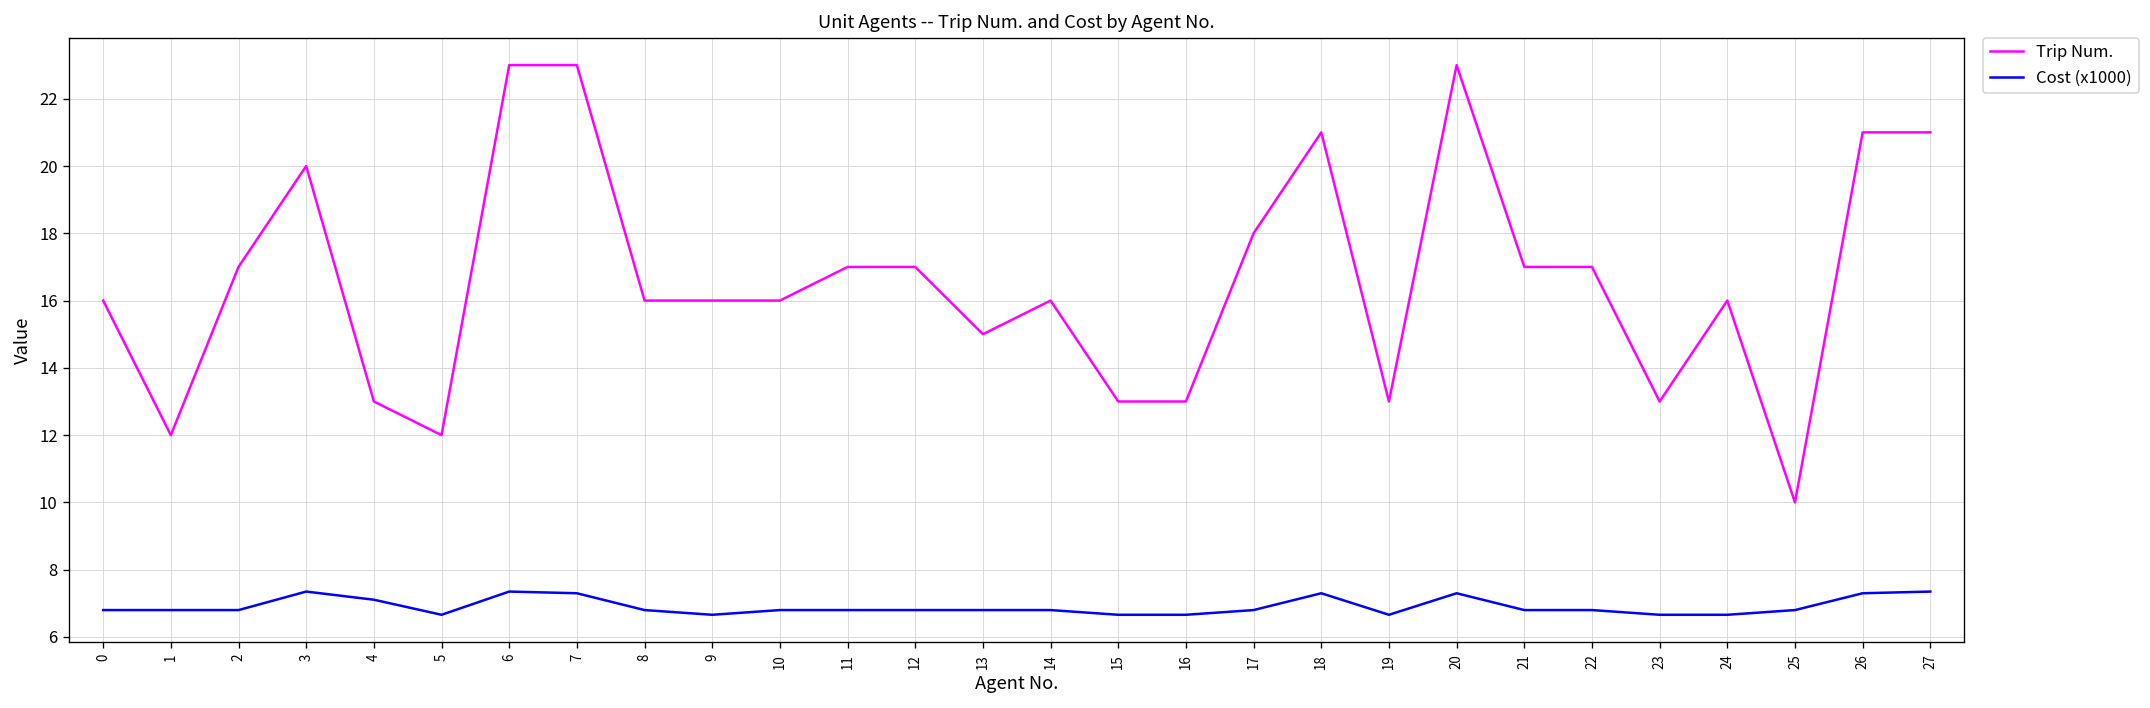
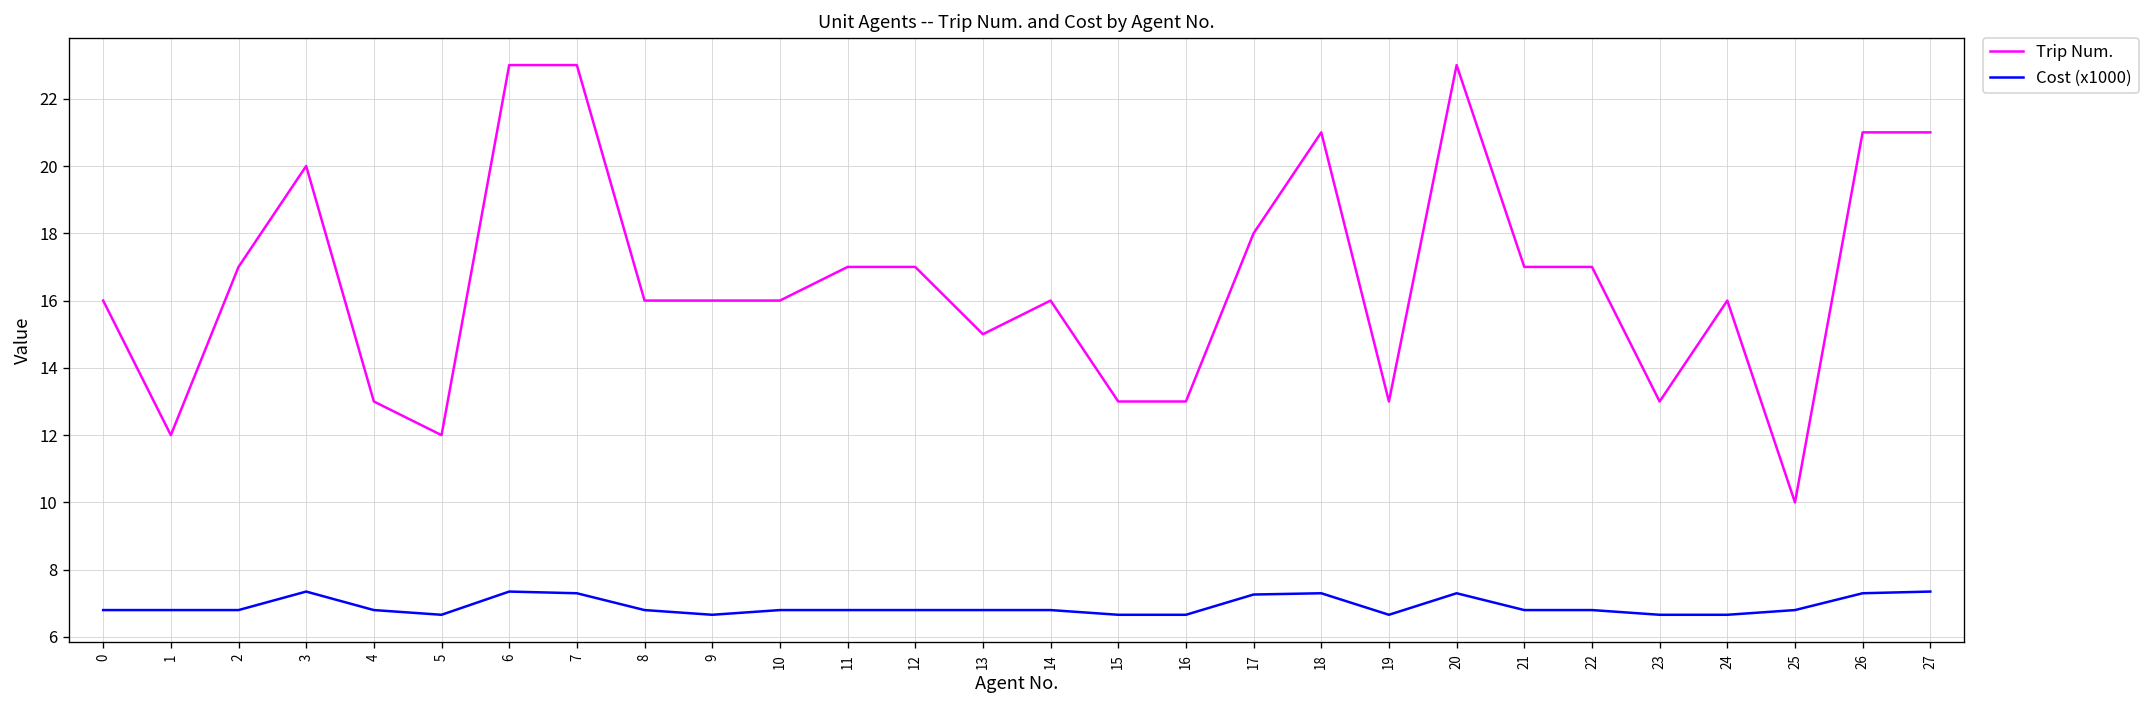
Cost (x1000), 4: 7.1 -> 6.8
Cost (x1000), 17: 6.8 -> 7.3
